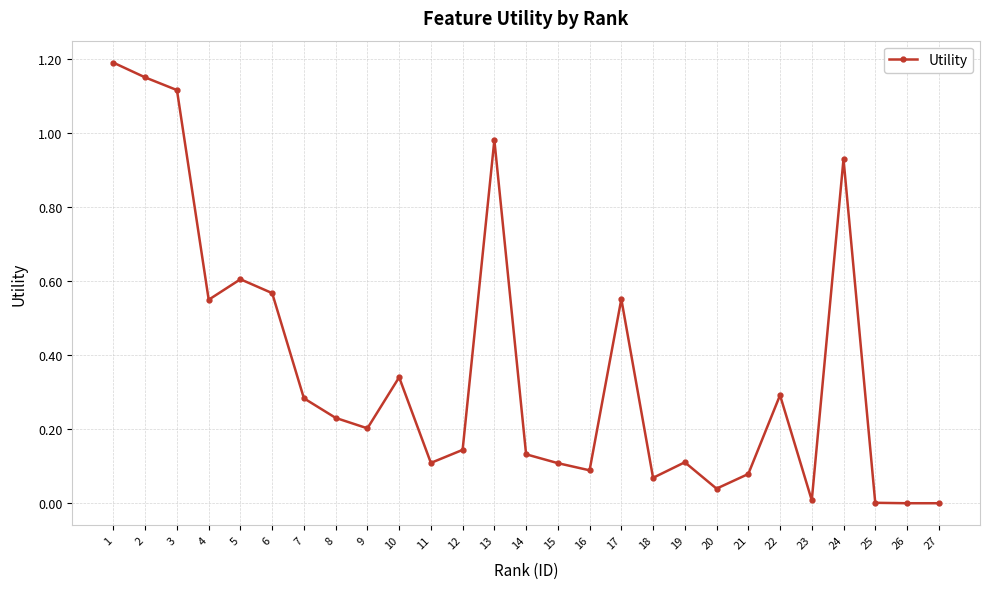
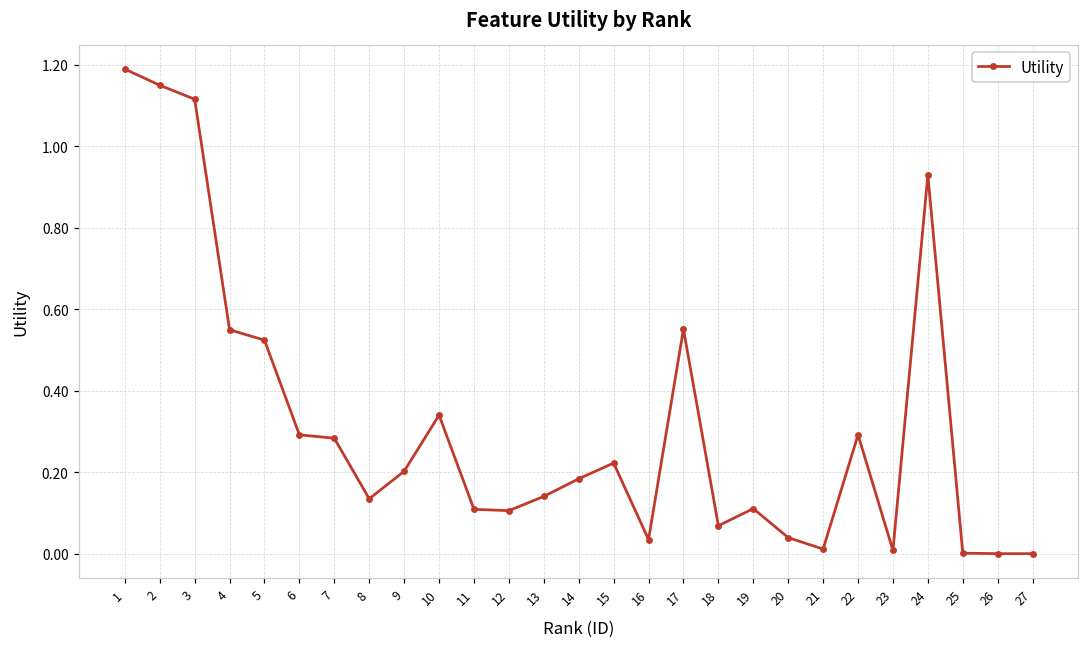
5: 0.60 -> 0.52
6: 0.57 -> 0.29
8: 0.23 -> 0.13
12: 0.14 -> 0.11
13: 0.98 -> 0.14
14: 0.13 -> 0.18
15: 0.11 -> 0.22
16: 0.09 -> 0.03
21: 0.08 -> 0.01
